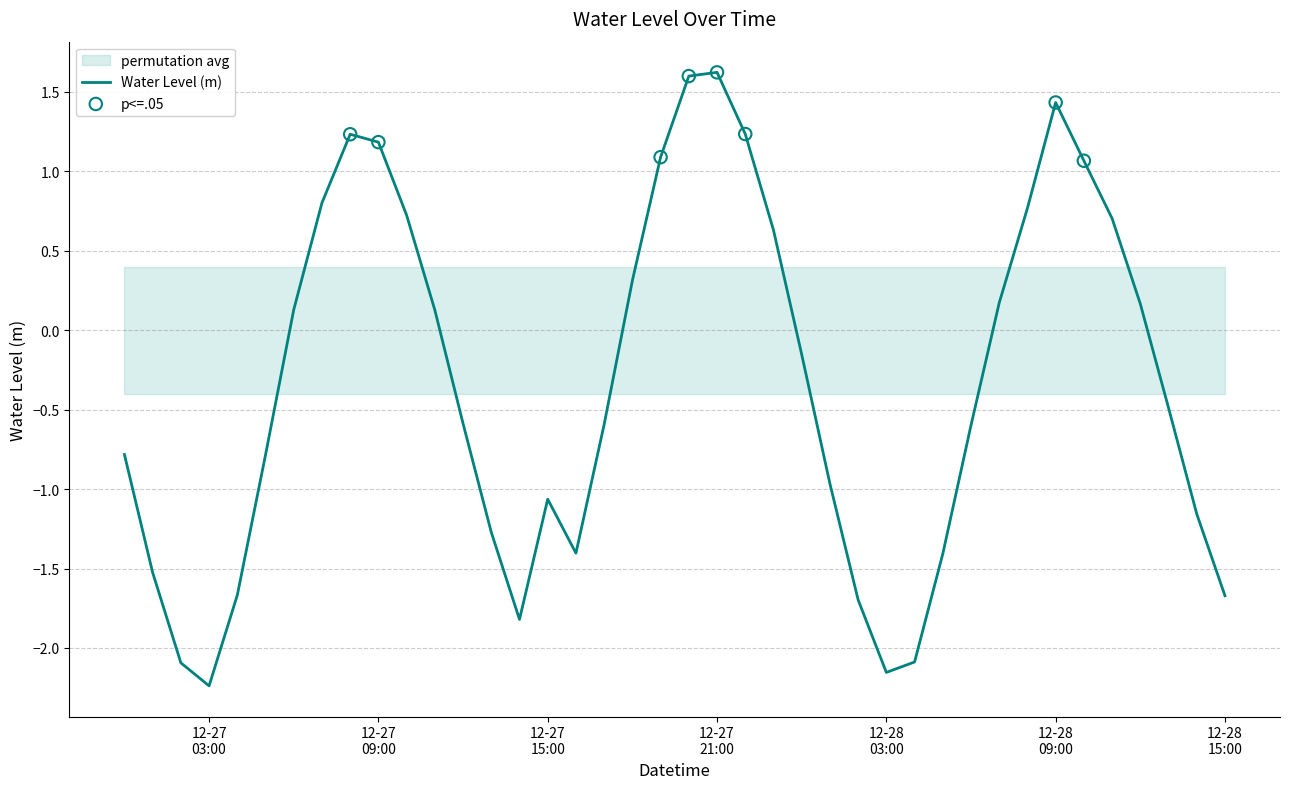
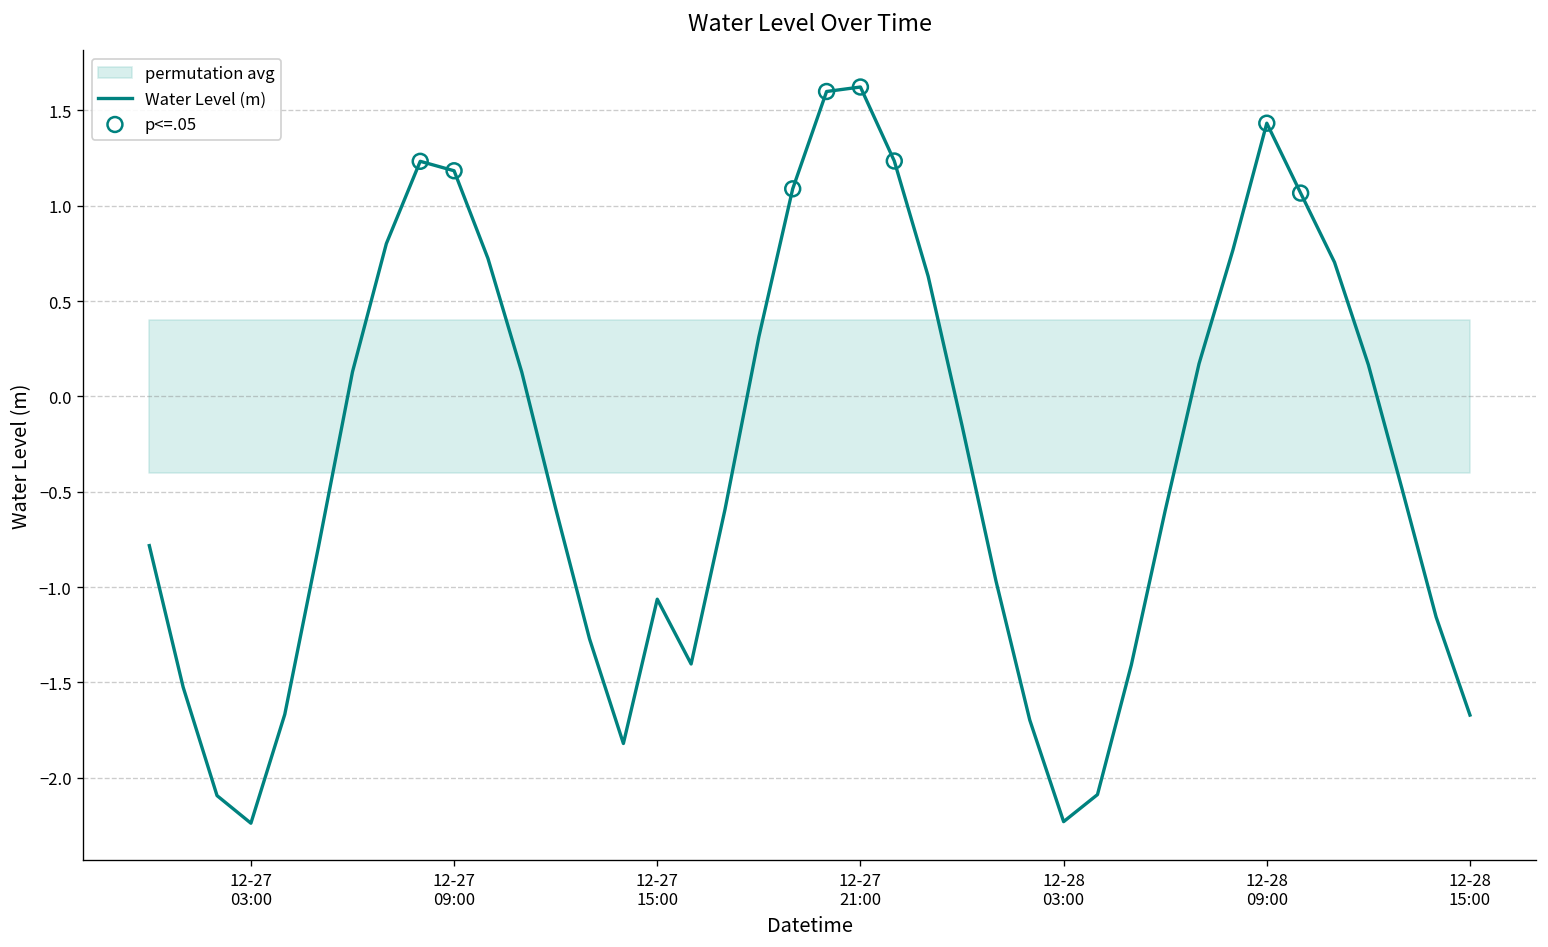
Water Level (m), 12-28 03:00: -2.15 -> -2.23
